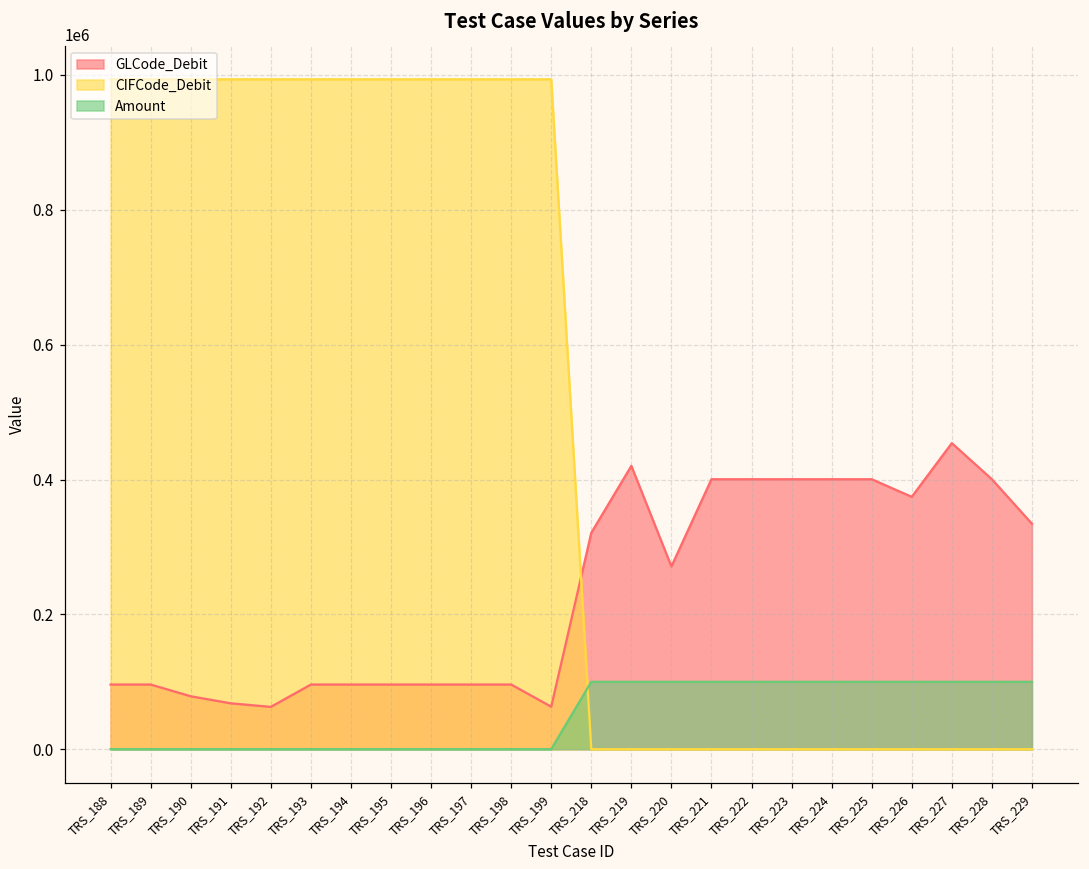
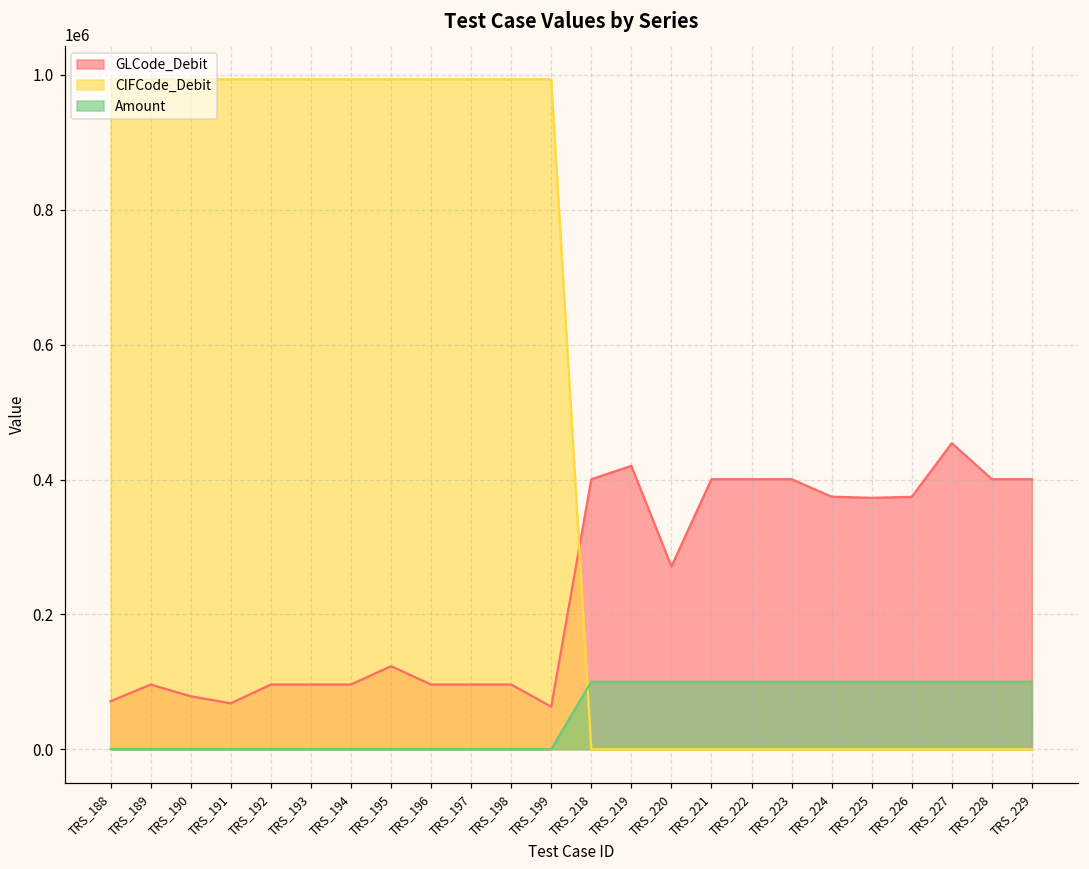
GLCode_Debit, TRS_188: 100000 -> 70000
GLCode_Debit, TRS_192: 60000 -> 100000
GLCode_Debit, TRS_195: 100000 -> 120000
GLCode_Debit, TRS_218: 320000 -> 400000
GLCode_Debit, TRS_224: 400000 -> 370000
GLCode_Debit, TRS_225: 400000 -> 370000
GLCode_Debit, TRS_229: 330000 -> 400000
